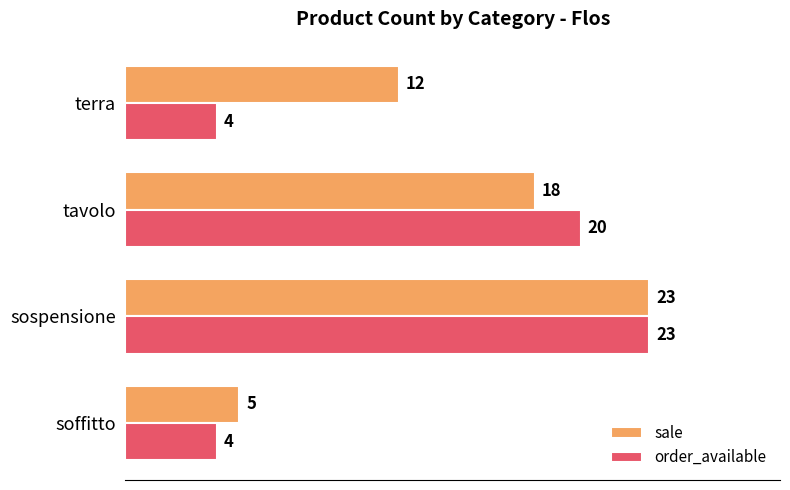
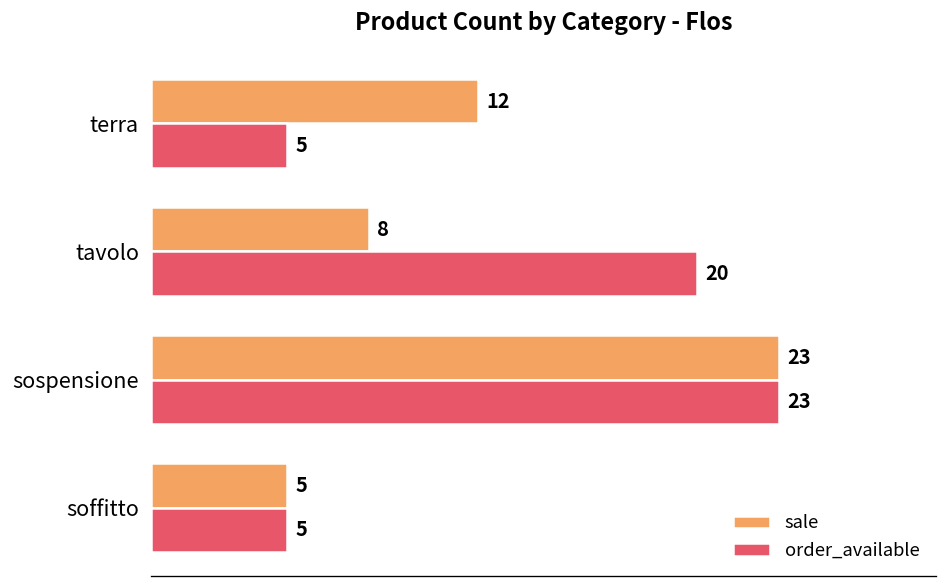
order_available, terra: 4 -> 5
sale, tavolo: 18 -> 8
order_available, soffitto: 4 -> 5
